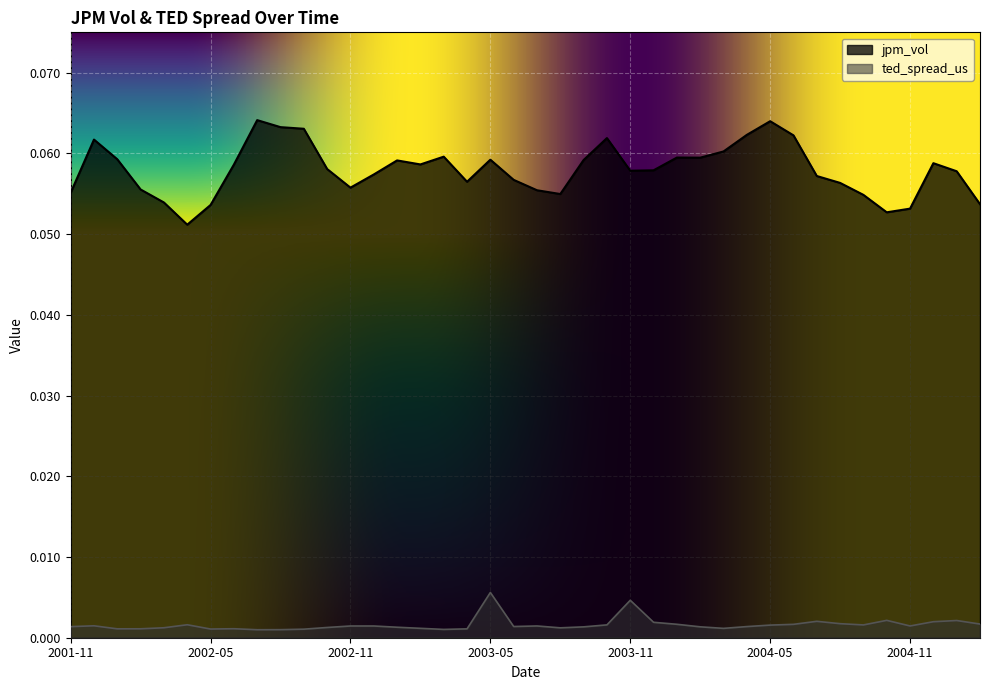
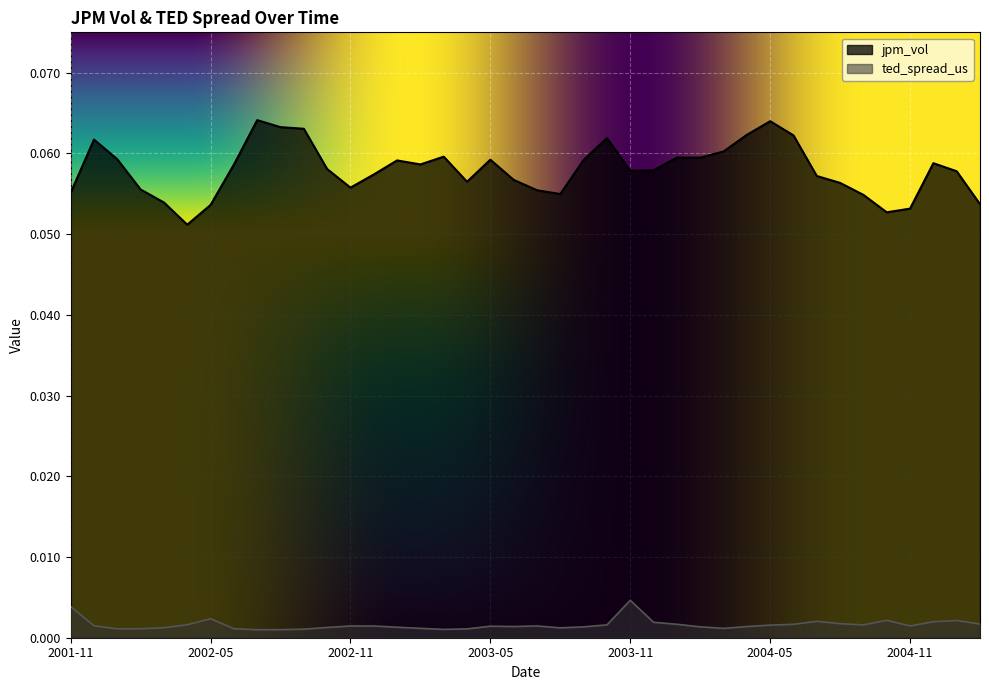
ted_spread_us, 2001-11: 0.001 -> 0.004
ted_spread_us, 2002-05: 0.001 -> 0.002
ted_spread_us, 2003-05: 0.006 -> 0.001
